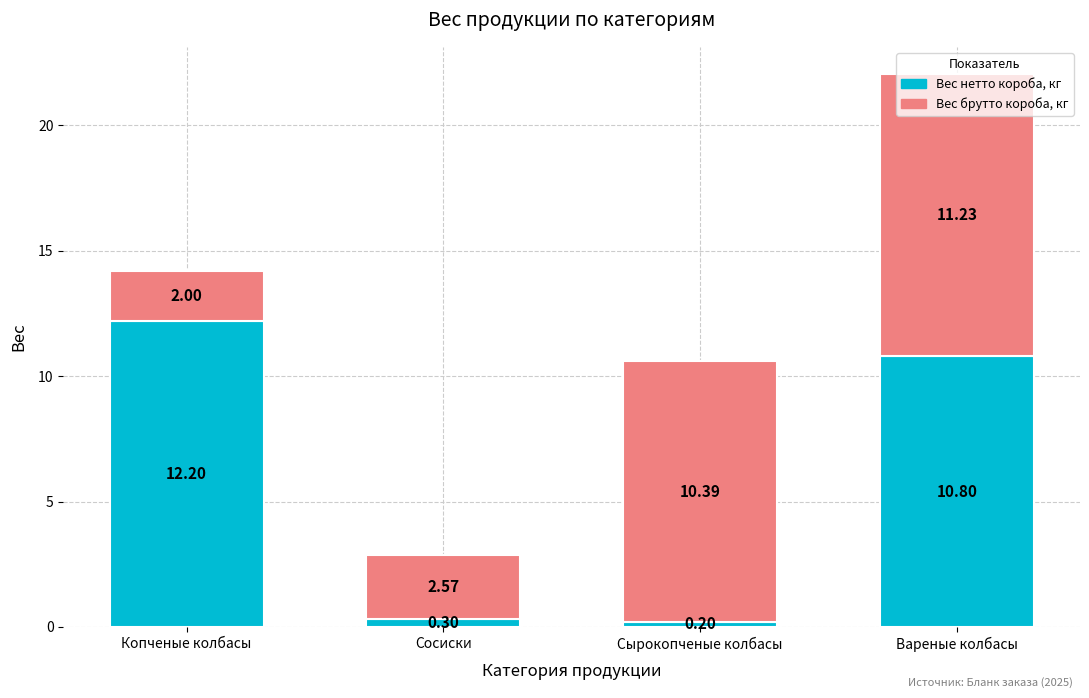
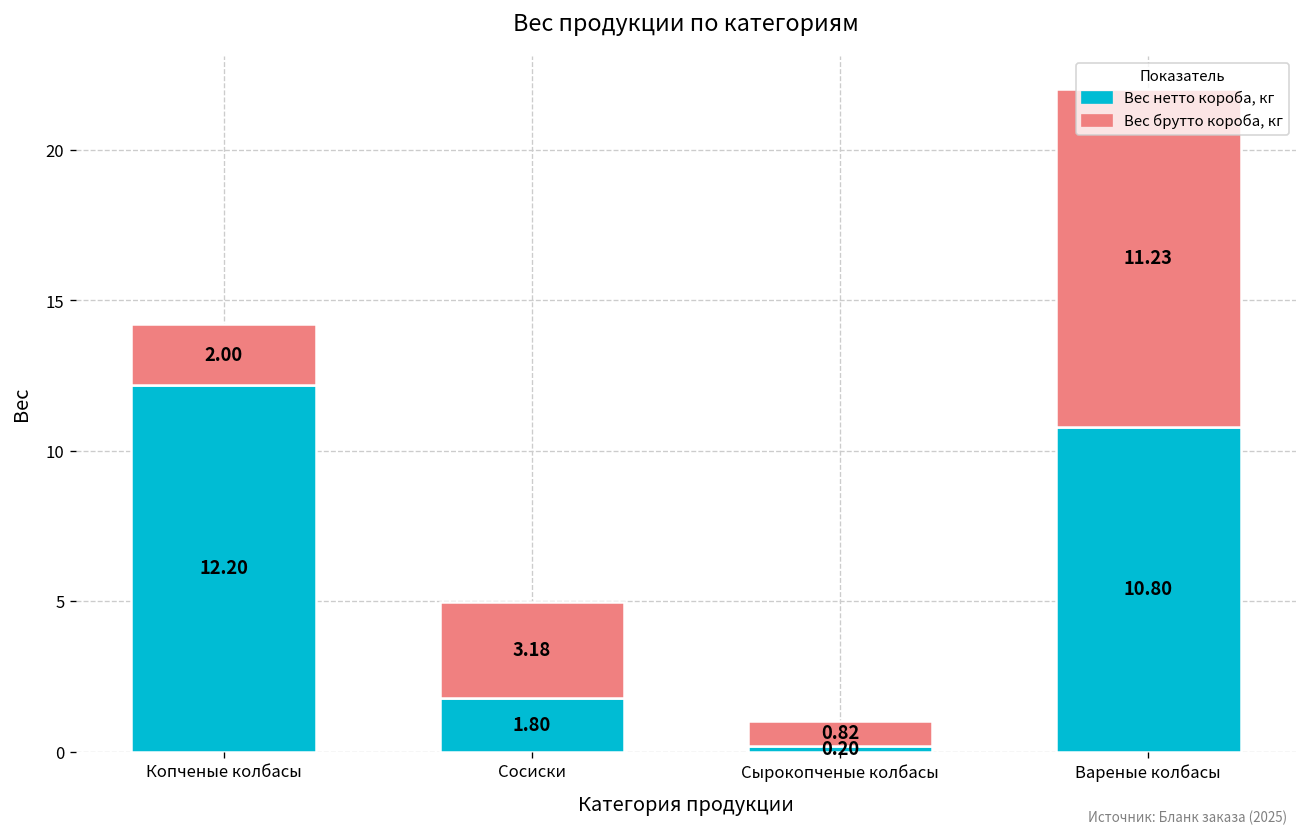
Вес нетто короба, кг, Сосиски: 0.30 -> 1.80
Вес брутто короба, кг, Сосиски: 2.57 -> 3.18
Вес брутто короба, кг, Сырокопченые колбасы: 10.39 -> 0.82
